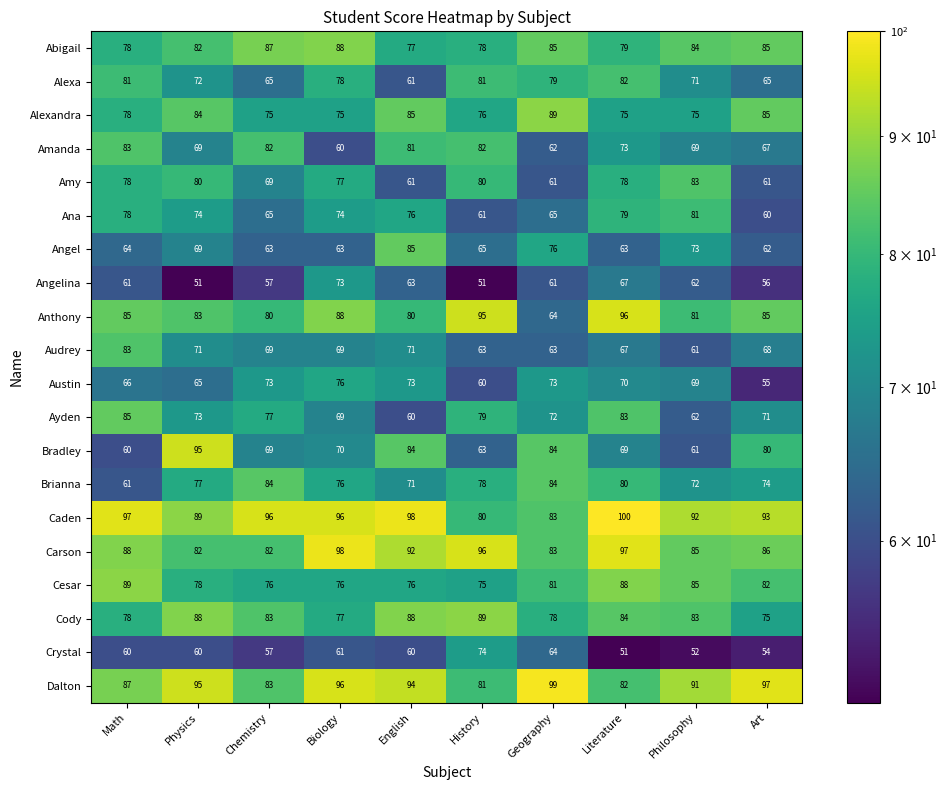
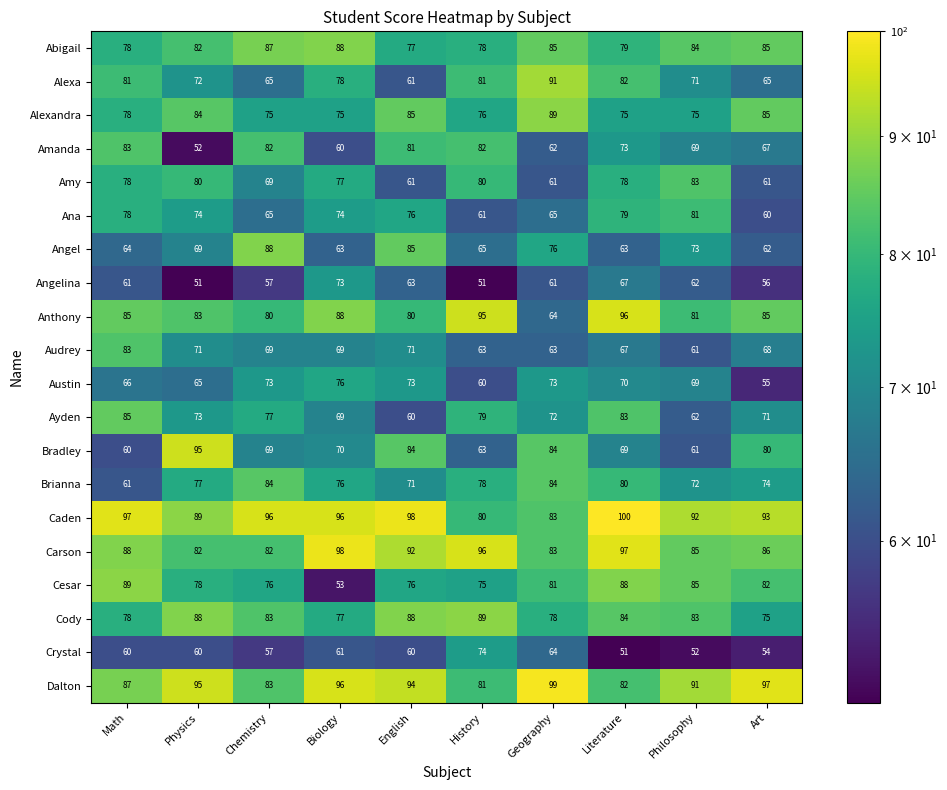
Alexa, Geography: 79 -> 91
Amanda, Physics: 69 -> 52
Angel, Chemistry: 63 -> 88
Cesar, Biology: 76 -> 53
